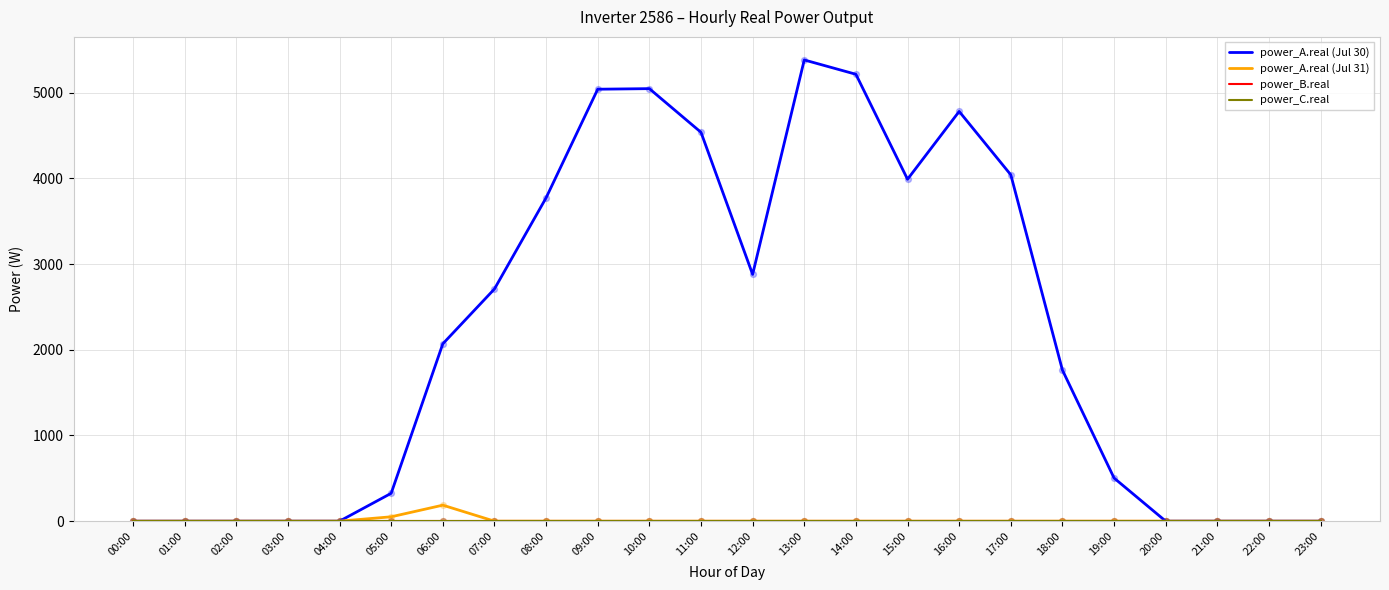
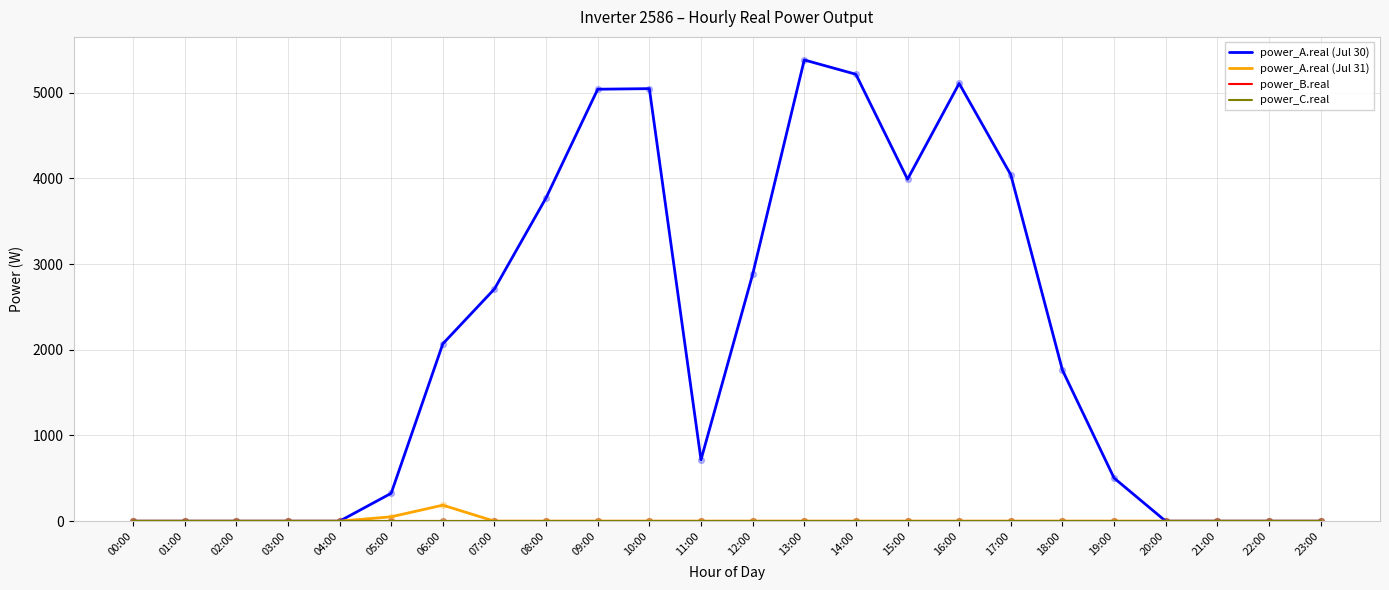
power_A.real (Jul 30), 11:00: 4500 -> 700
power_A.real (Jul 30), 16:00: 4800 -> 5100
